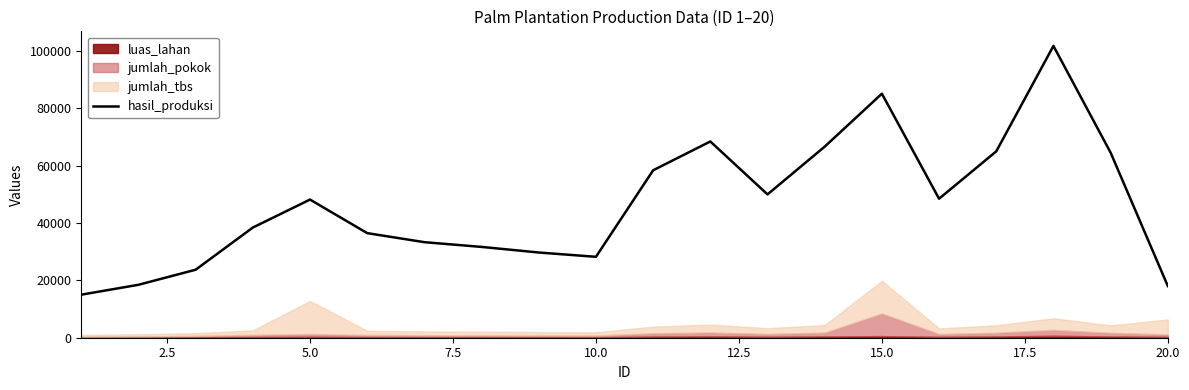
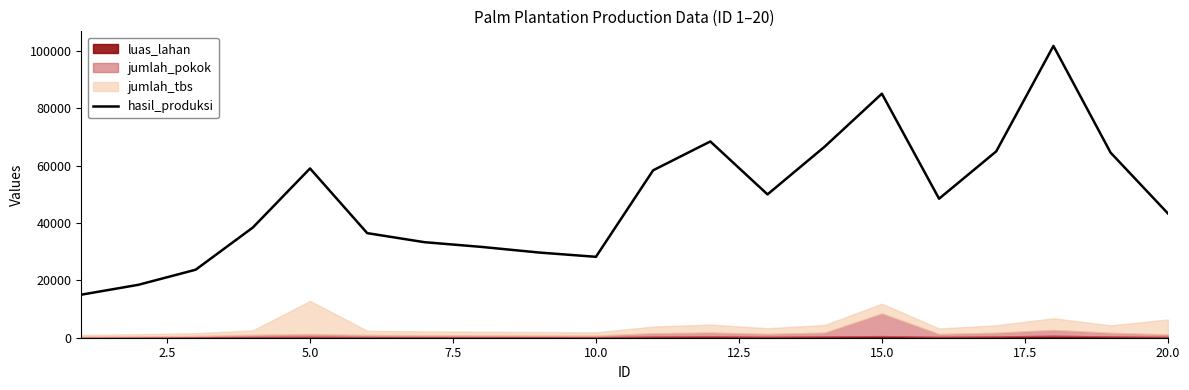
hasil_produksi, 5.0: 48000 -> 59000
jumlah_tbs, 15.0: 11000 -> 3000
hasil_produksi, 20.0: 18000 -> 43000
